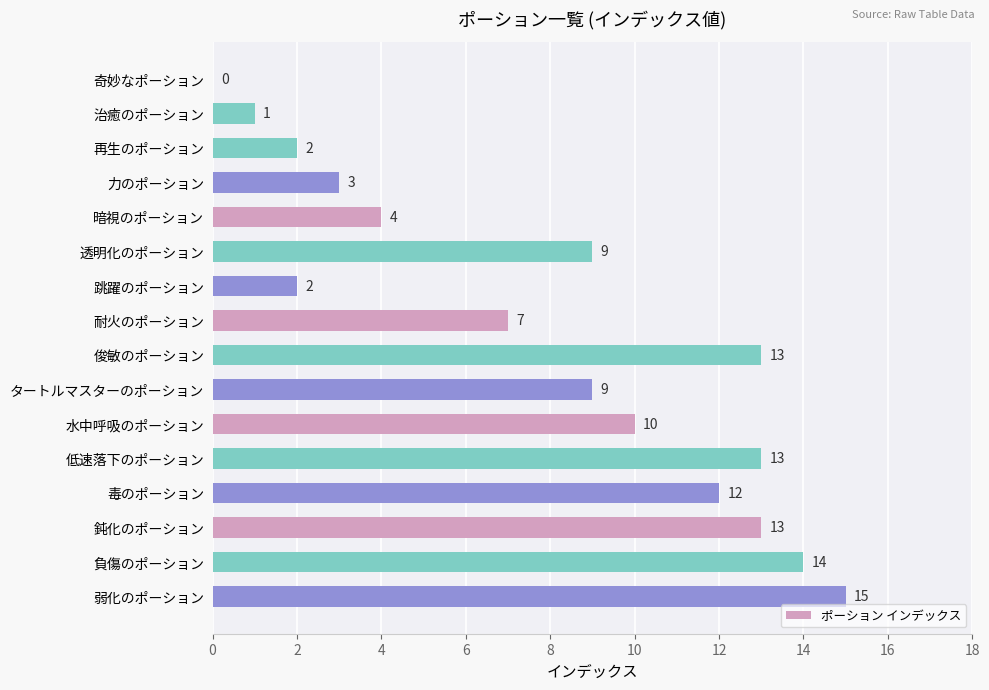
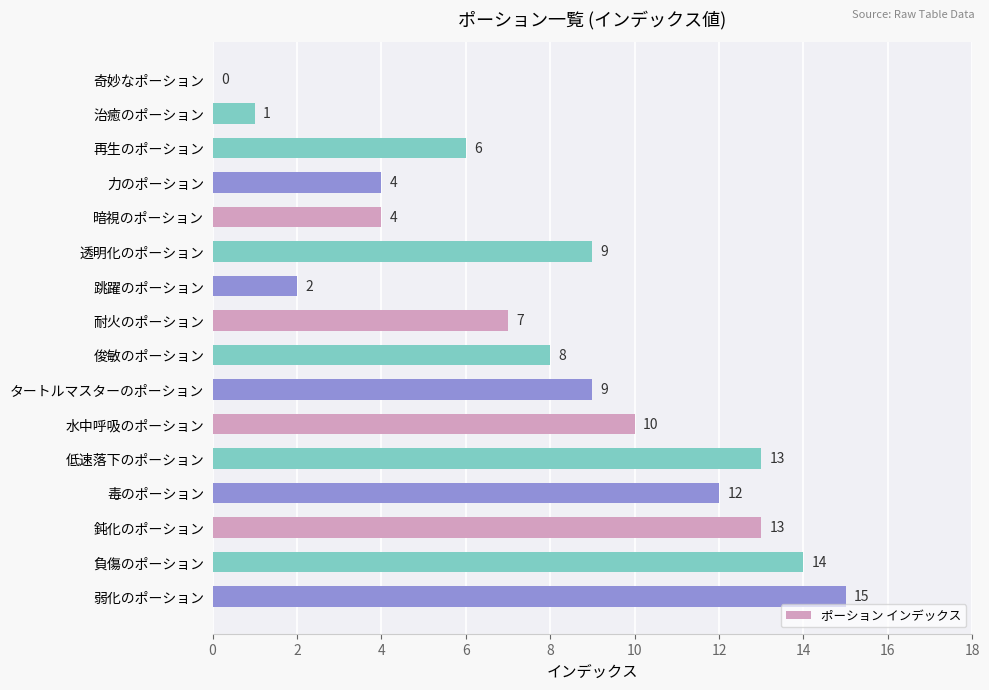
再生のポーション: 2 -> 6
力のポーション: 3 -> 4
俊敏のポーション: 13 -> 8
